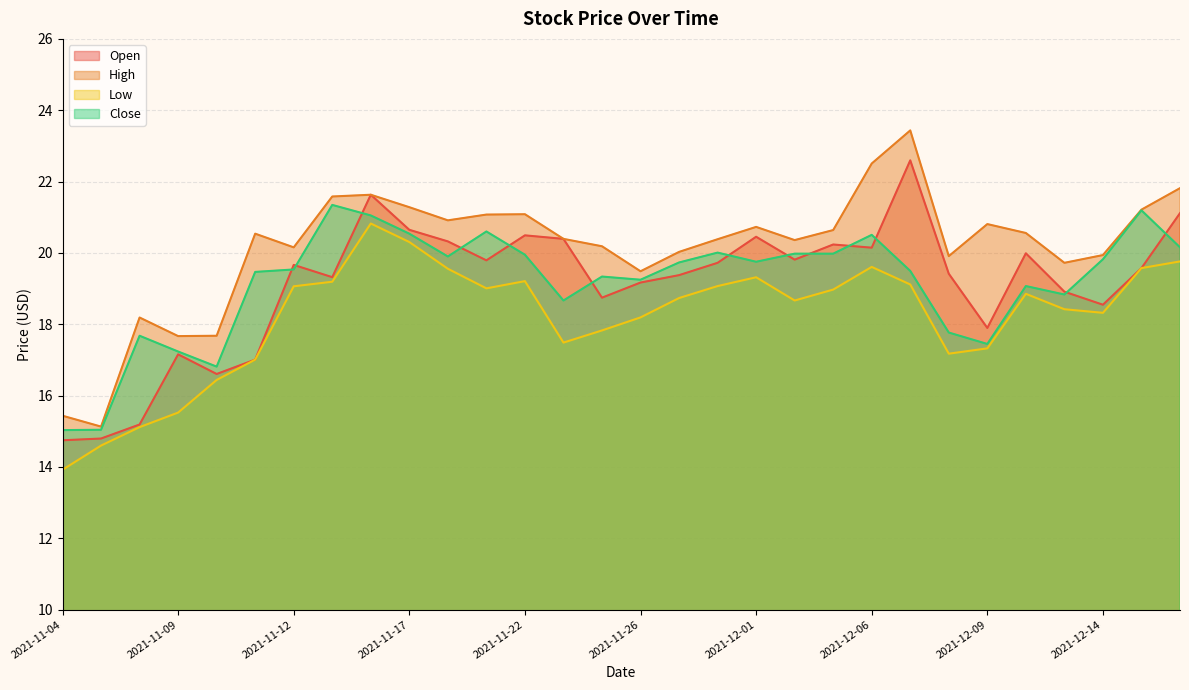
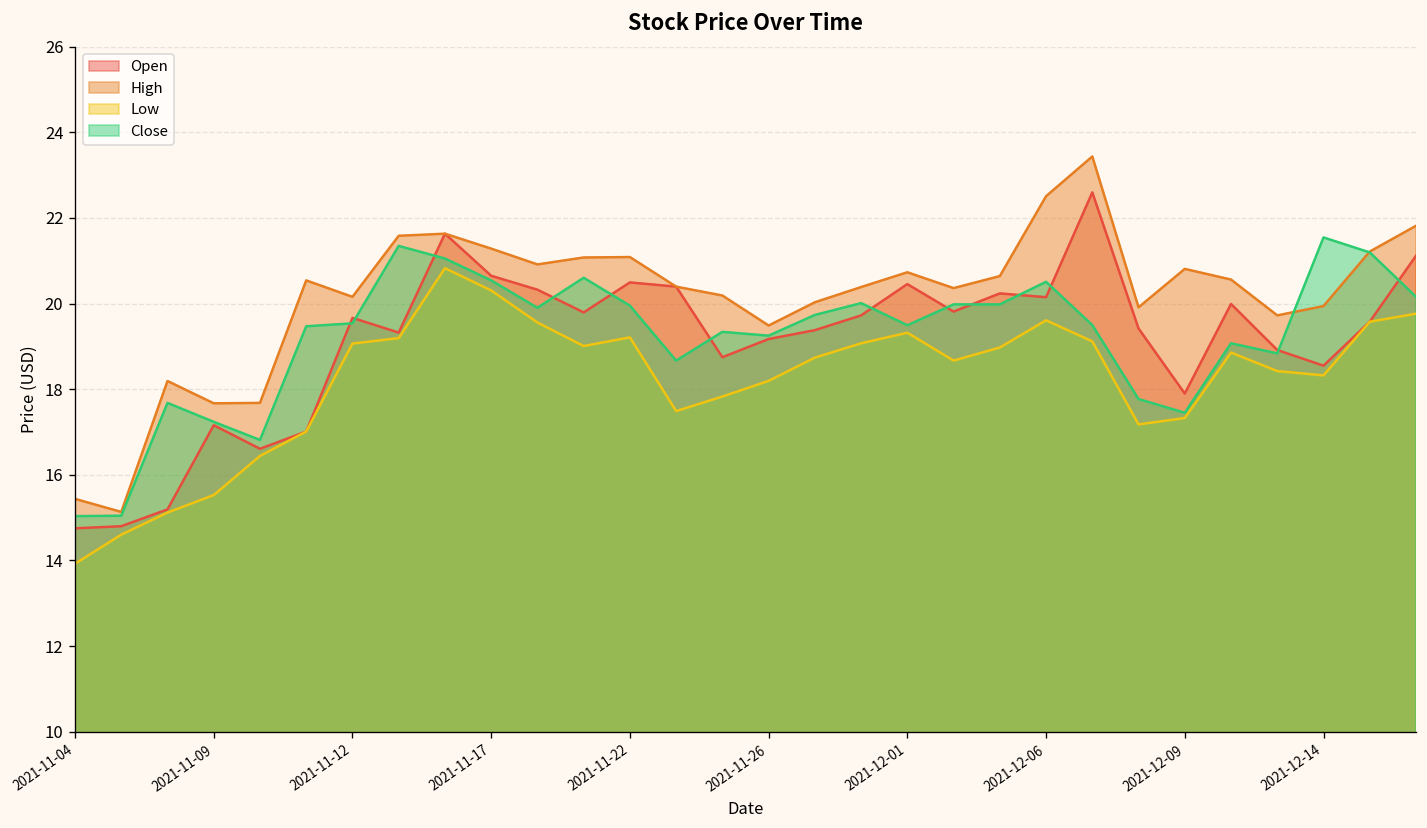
Close, 2021-12-01: 19.8 -> 19.5
Close, 2021-12-14: 19.8 -> 21.5
